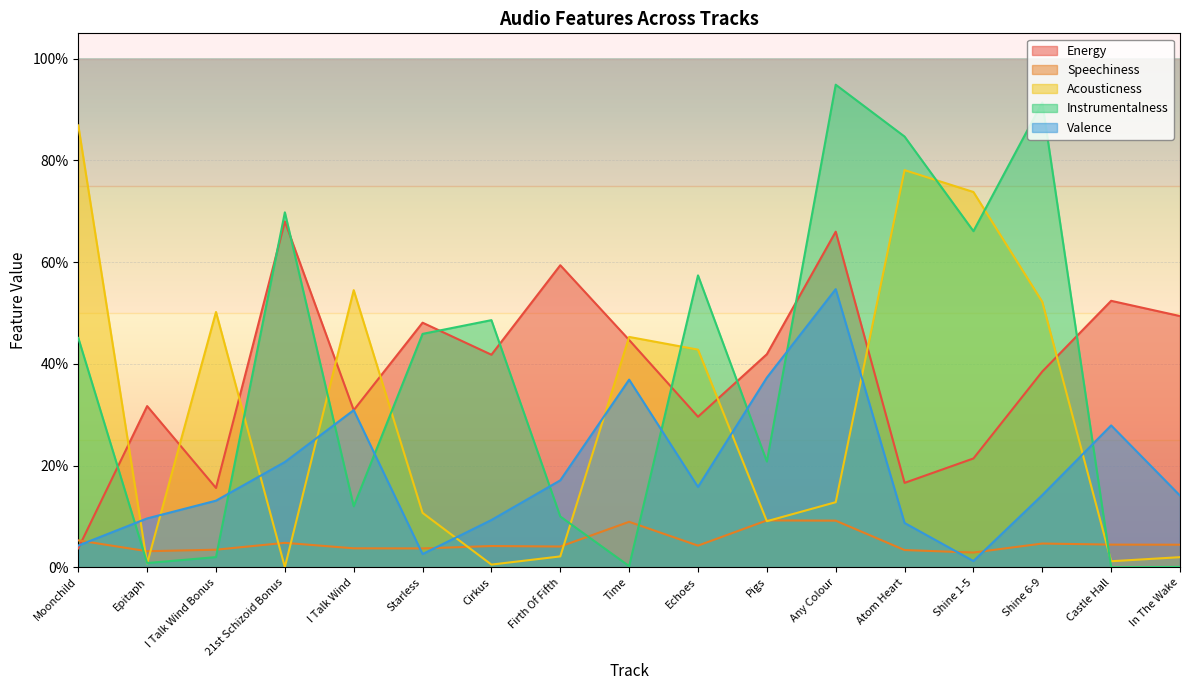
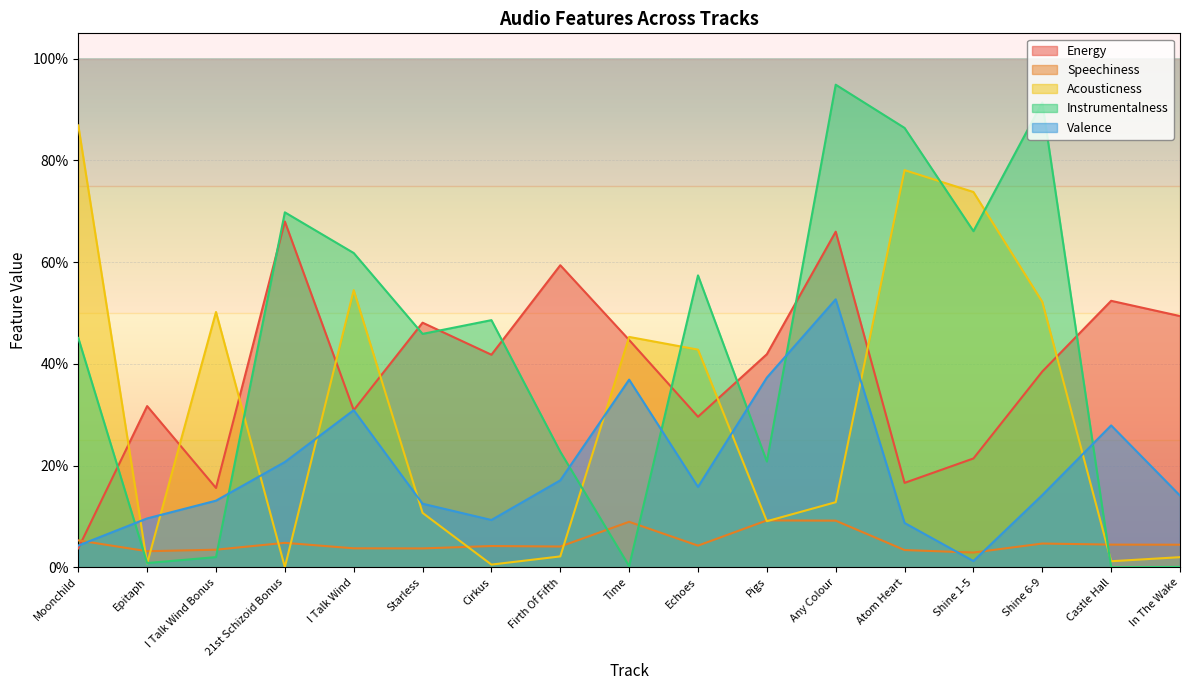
Instrumentalness, I Talk Wind: 12% -> 62%
Valence, Starless: 3% -> 13%
Instrumentalness, Firth Of Fifth: 10% -> 23%
Valence, Any Colour: 55% -> 53%
Instrumentalness, Atom Heart: 85% -> 86%
